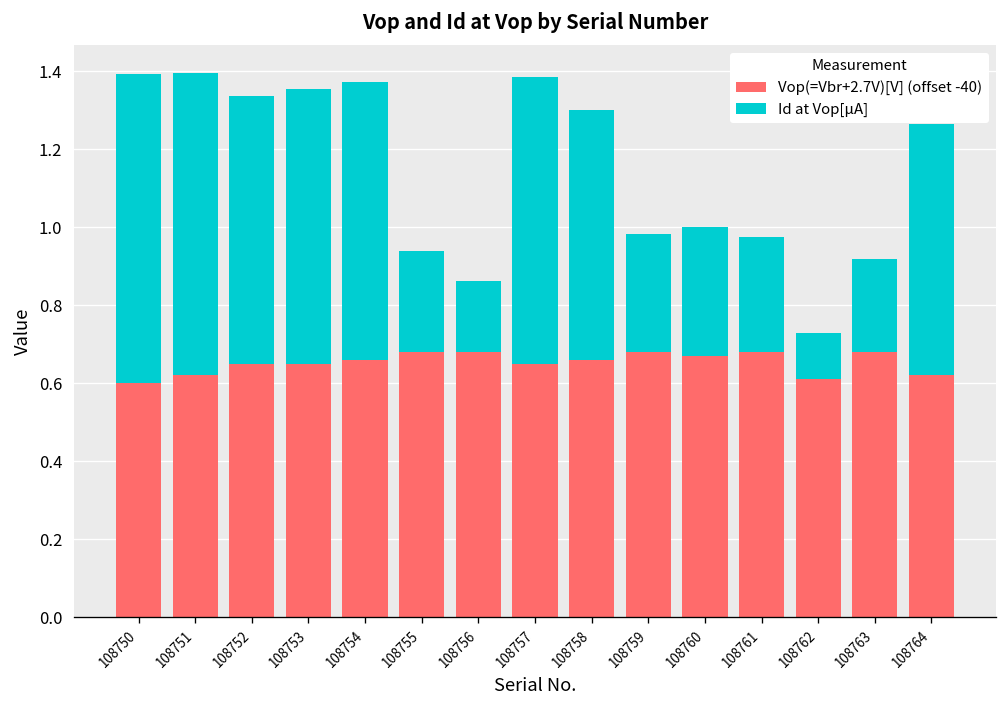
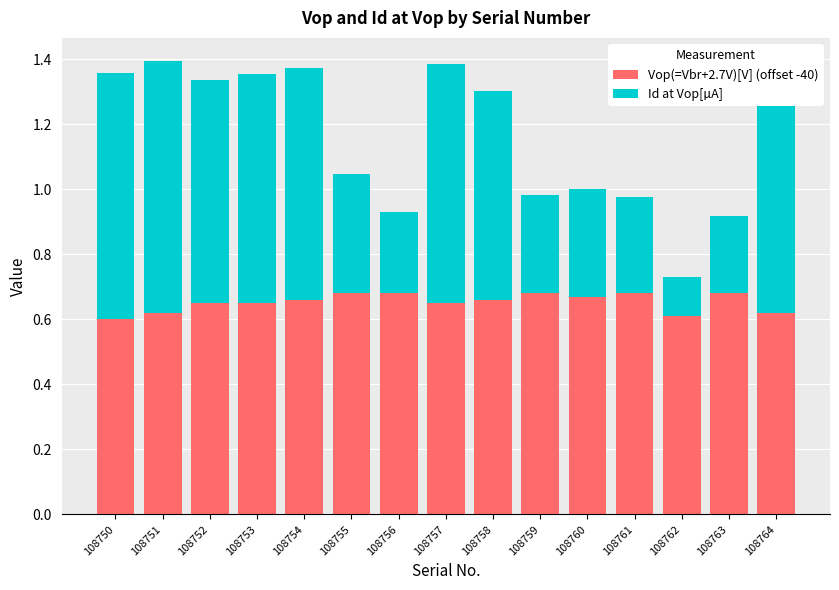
Id at Vop[µA], 108750: 0.79 -> 0.76
Id at Vop[µA], 108755: 0.26 -> 0.37
Id at Vop[µA], 108756: 0.18 -> 0.25
